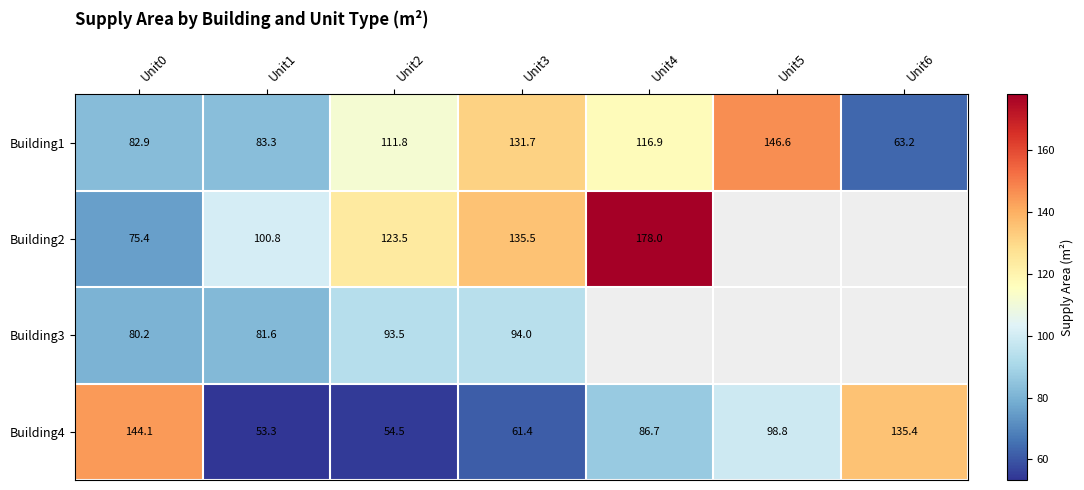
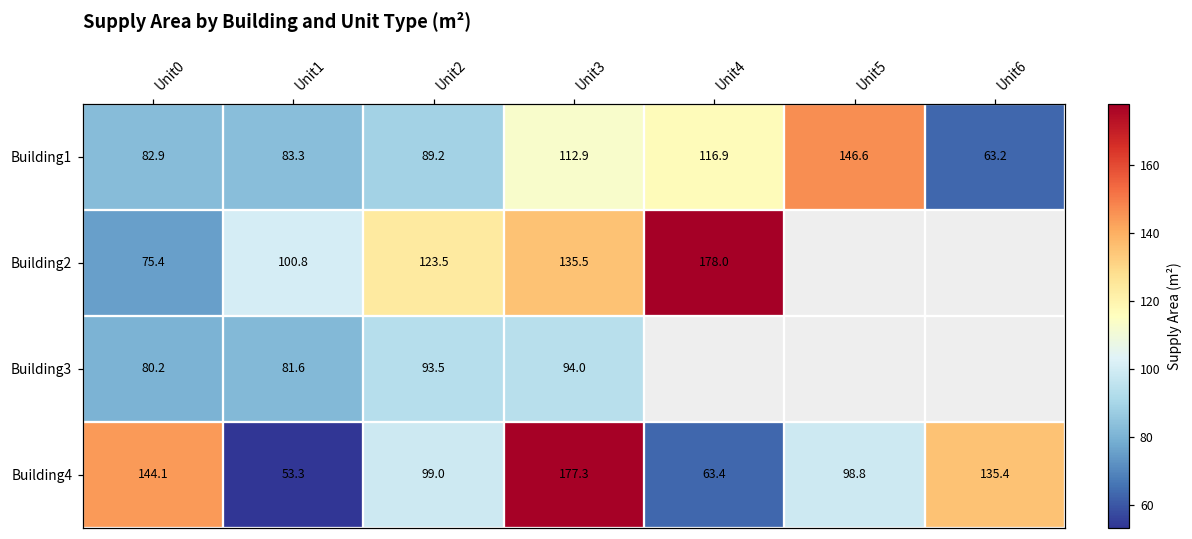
Building1, Unit2: 111.8 -> 89.2
Building1, Unit3: 131.7 -> 112.9
Building4, Unit2: 54.5 -> 99.0
Building4, Unit3: 61.4 -> 177.3
Building4, Unit4: 86.7 -> 63.4
